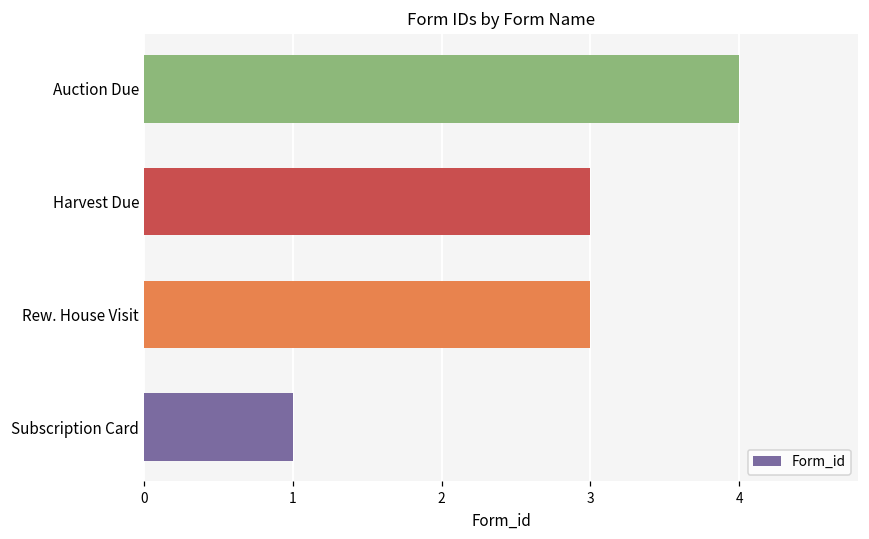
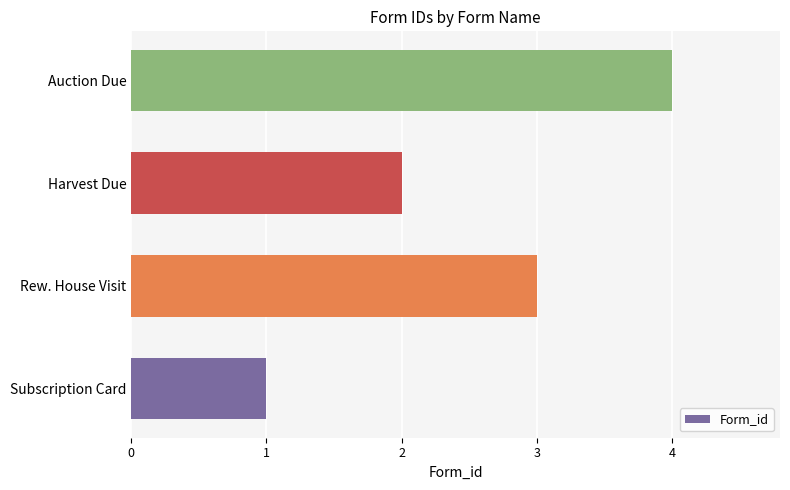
Harvest Due: 3 -> 2
